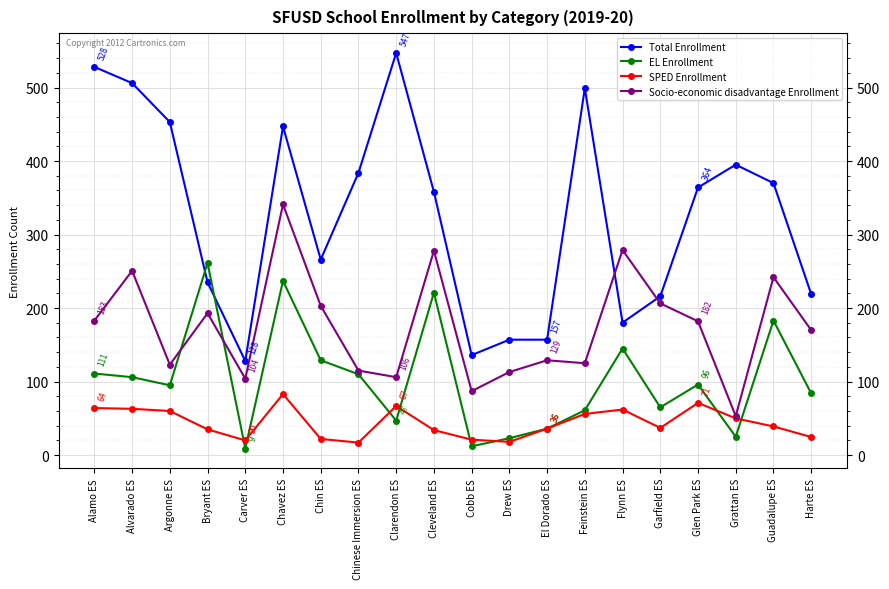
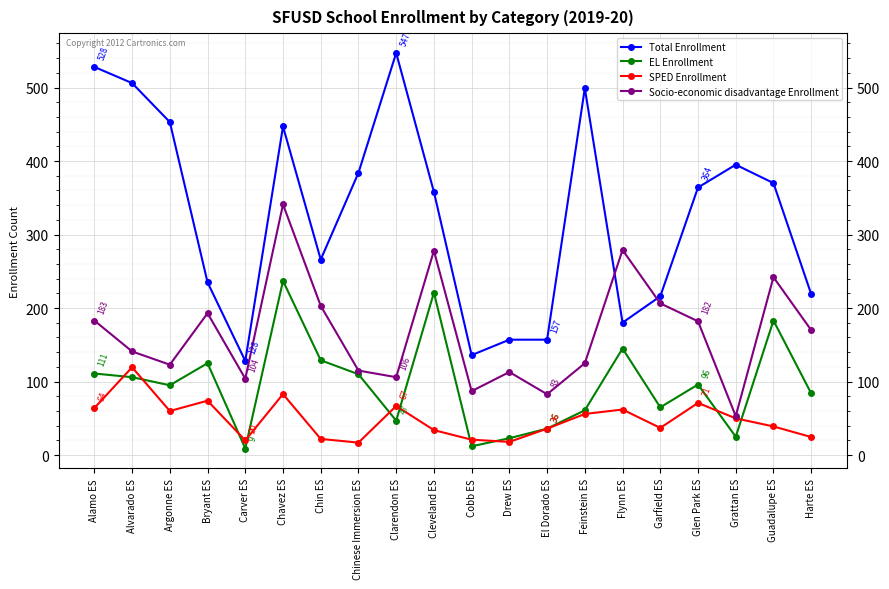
SPED Enrollment, Alvarado ES: 60 -> 120
Socio-economic disadvantage Enrollment, Alvarado ES: 250 -> 140
EL Enrollment, Bryant ES: 260 -> 130
SPED Enrollment, Bryant ES: 40 -> 70
Socio-economic disadvantage Enrollment, El Dorado ES: 129 -> 83
